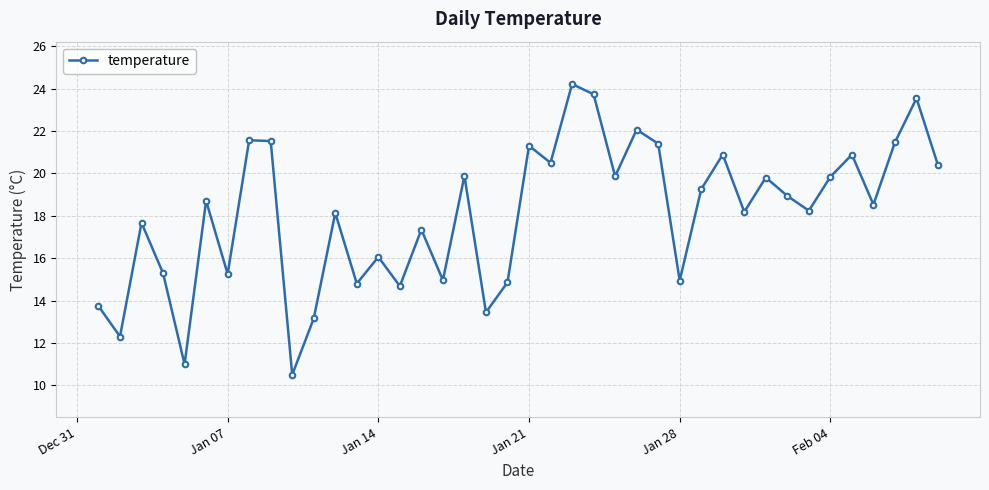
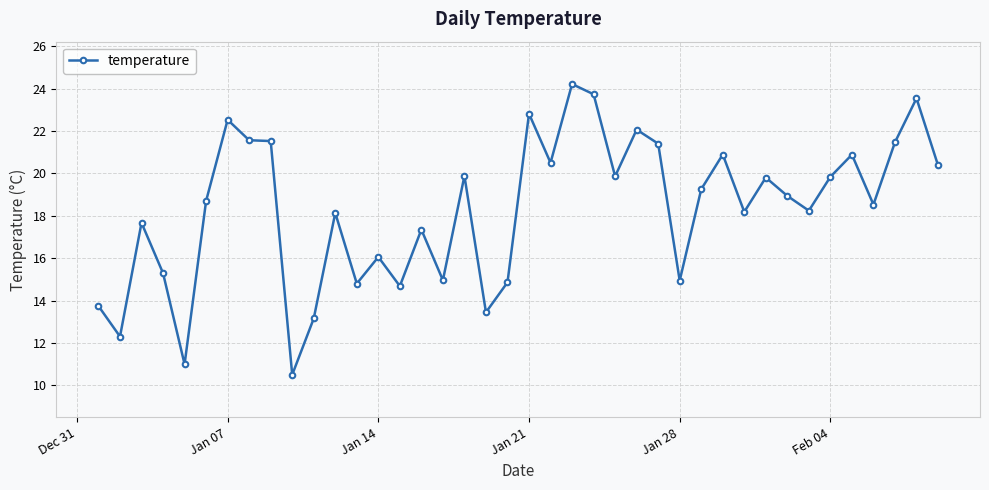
Jan 07: 15.3 -> 22.5
Jan 21: 21.3 -> 22.8
